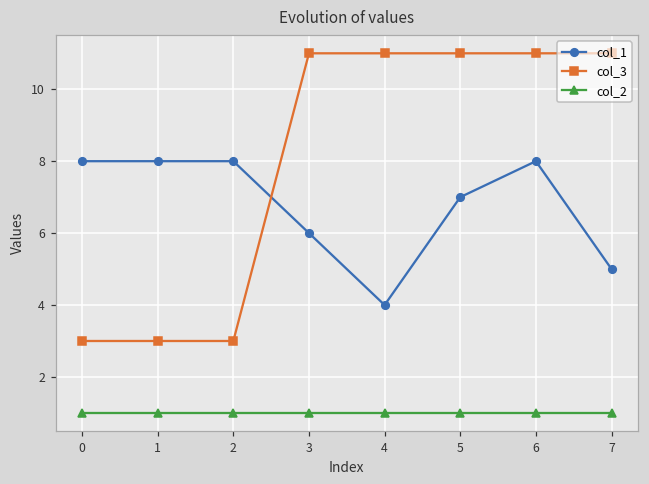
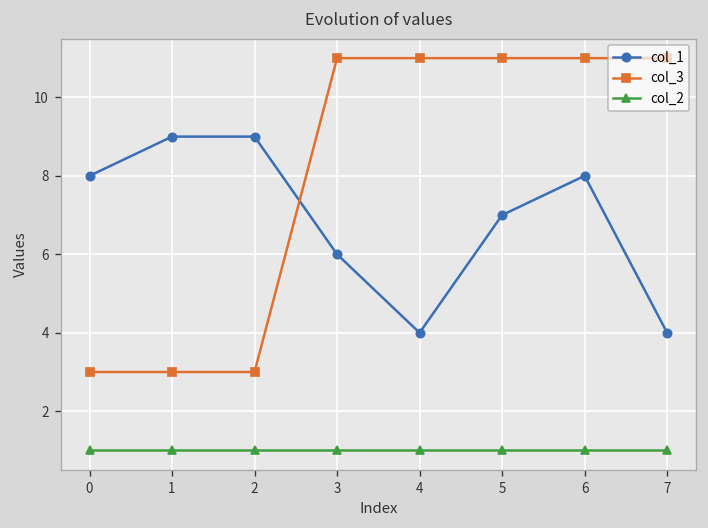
col_1, 1: 8 -> 9
col_1, 2: 8 -> 9
col_1, 7: 5 -> 4
